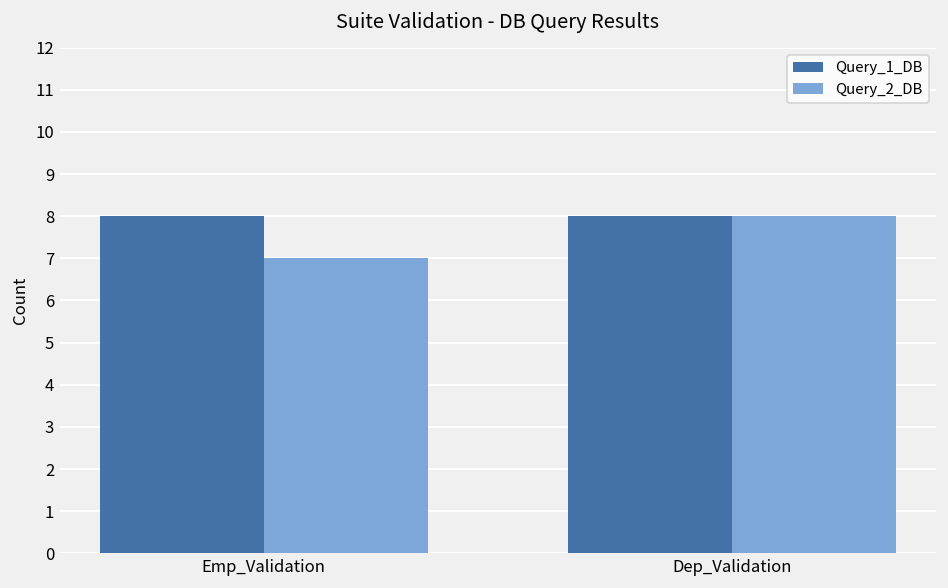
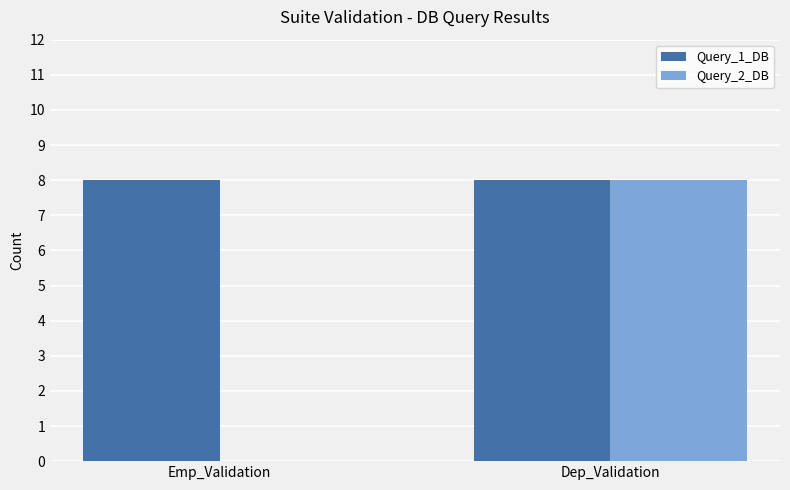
Query_2_DB, Emp_Validation: 7 -> 0
